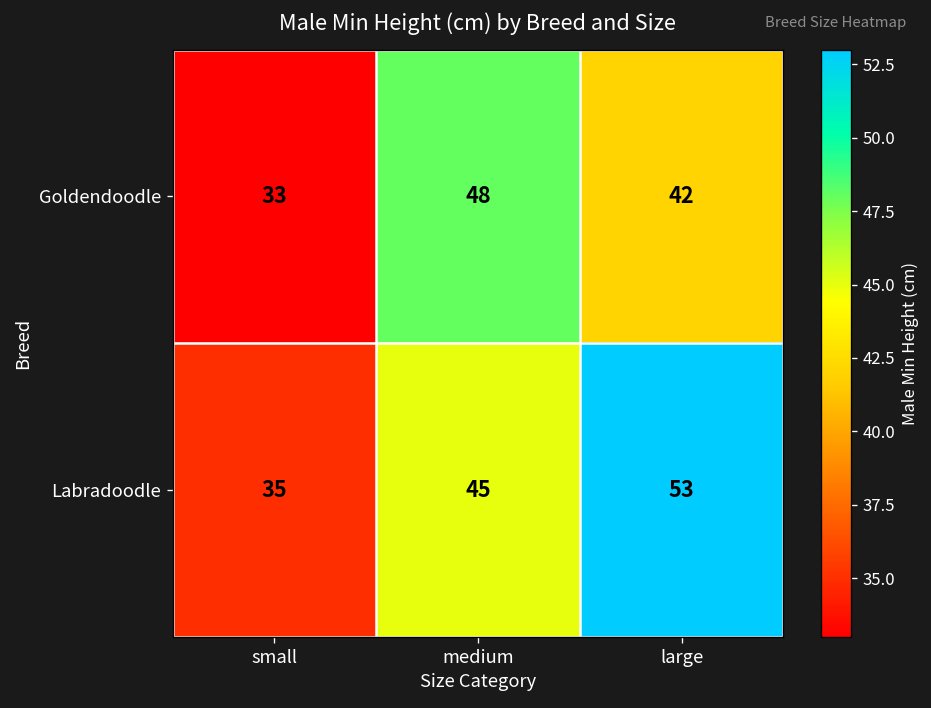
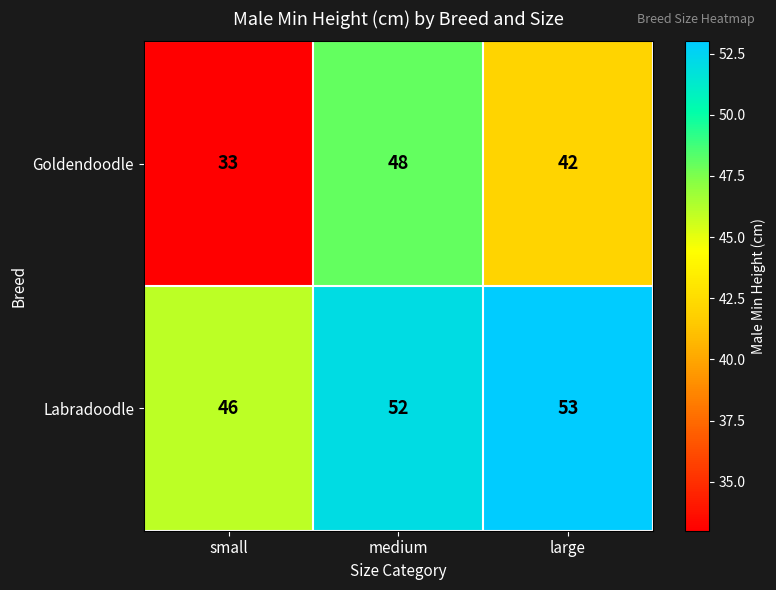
Labradoodle, small: 35 -> 46
Labradoodle, medium: 45 -> 52
